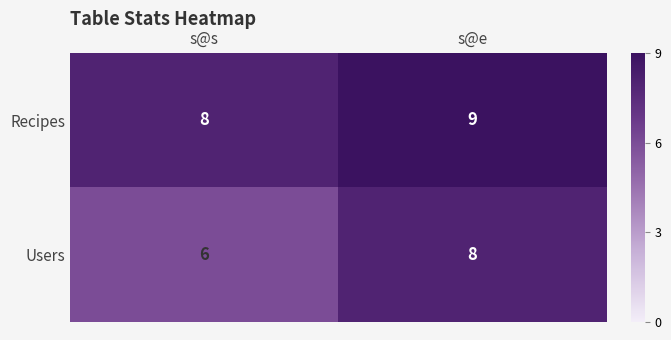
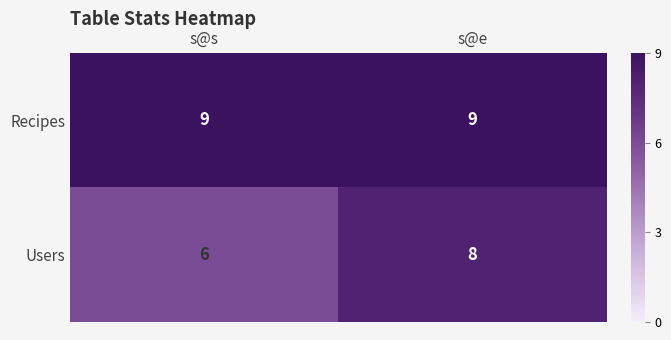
Recipes, s@s: 8 -> 9
